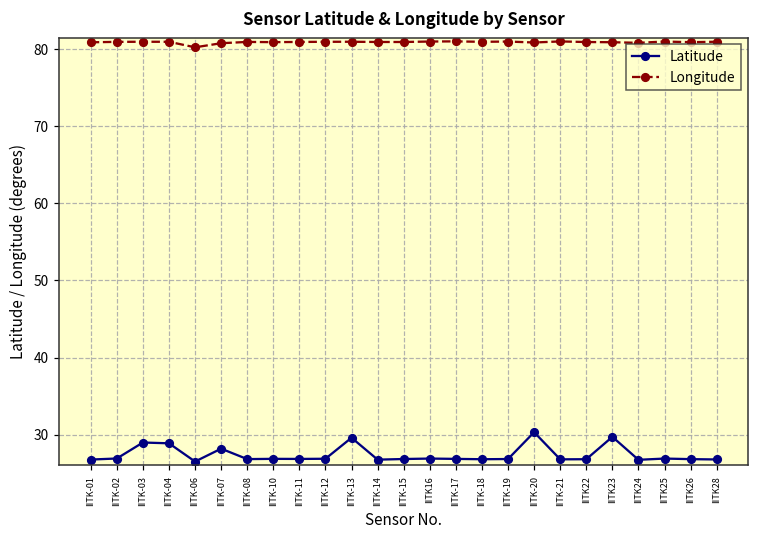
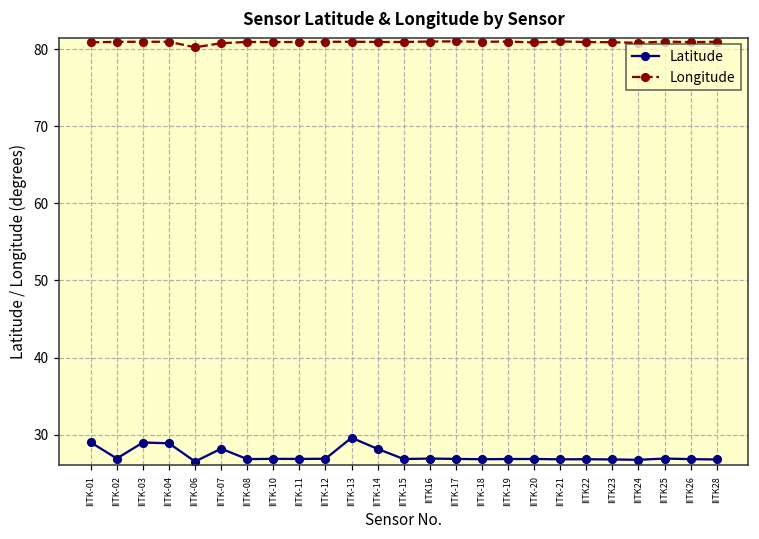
Latitude, IITK-01: 27 -> 29
Latitude, IITK-14: 27 -> 28
Latitude, IITK-20: 30 -> 27
Latitude, IITK23: 30 -> 27
